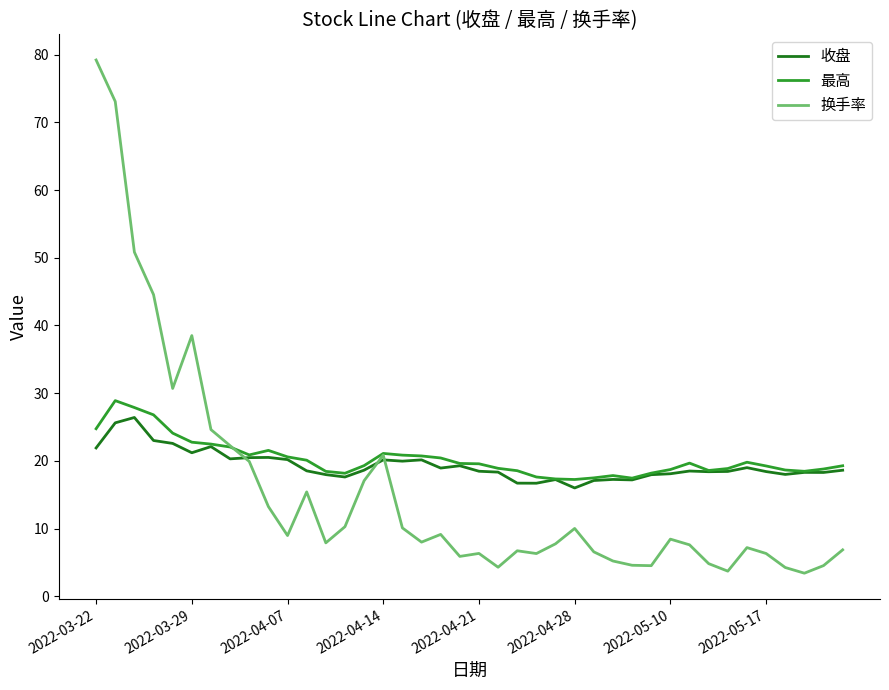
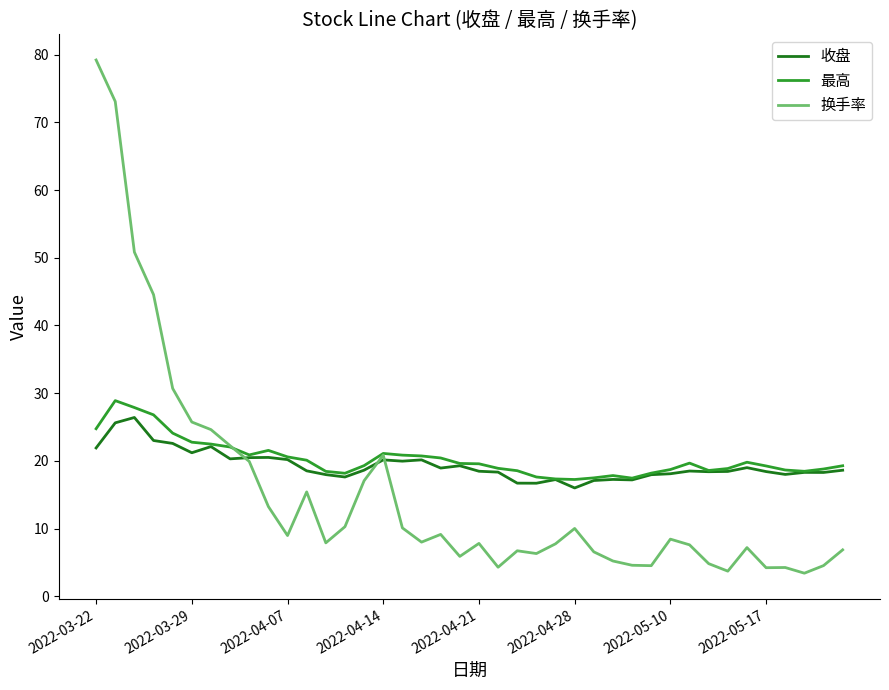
换手率, 2022-03-29: 39 -> 26
换手率, 2022-04-21: 6 -> 8
换手率, 2022-05-17: 6 -> 4
